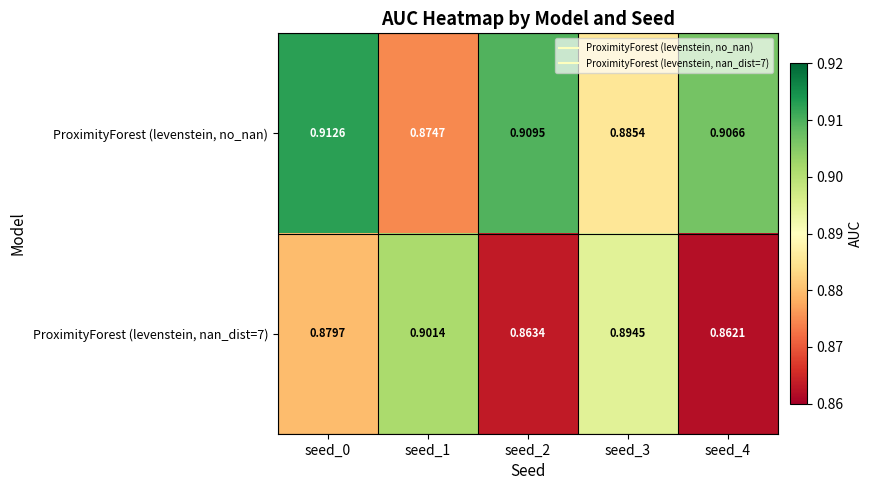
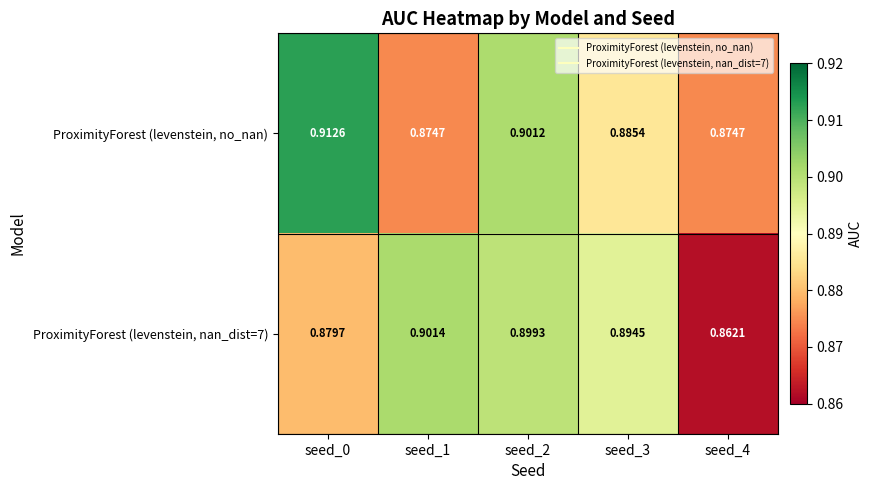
ProximityForest (levenstein, no_nan), seed_2: 0.9095 -> 0.9012
ProximityForest (levenstein, no_nan), seed_4: 0.9066 -> 0.8747
ProximityForest (levenstein, nan_dist=7), seed_2: 0.8634 -> 0.8993
